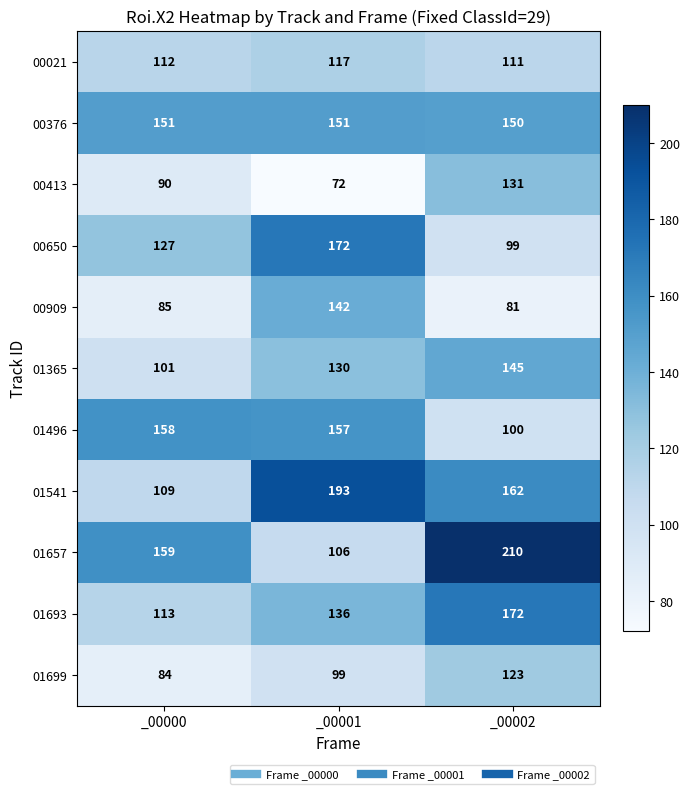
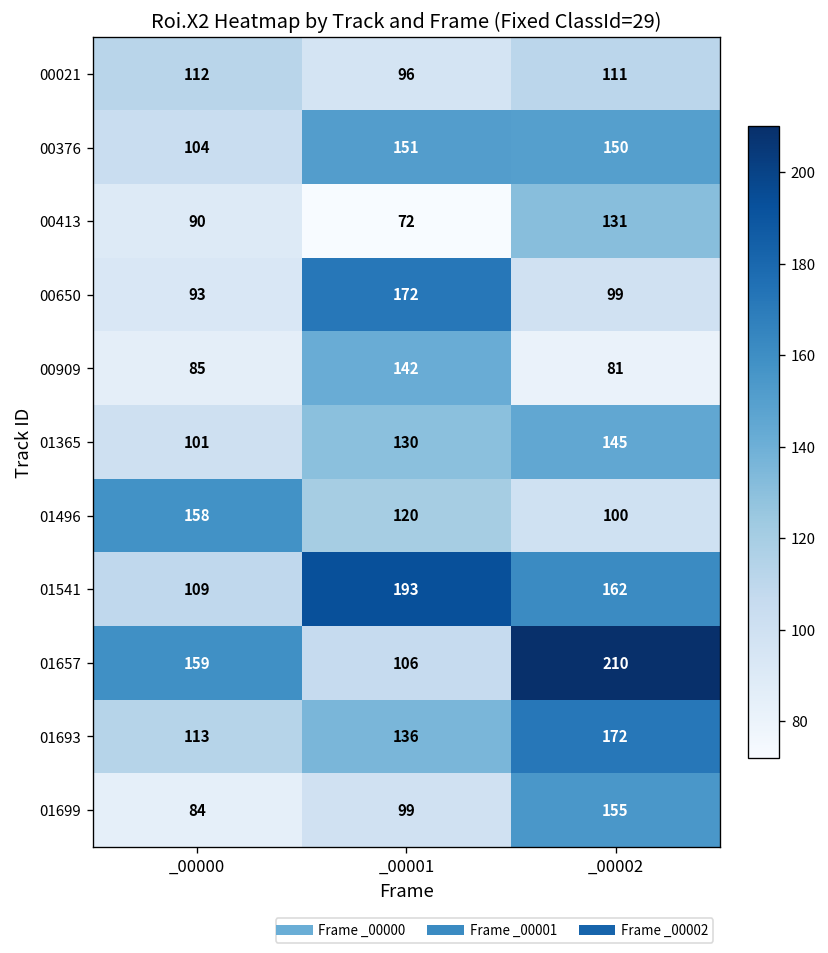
00021, _00001: 117 -> 96
00376, _00000: 151 -> 104
00650, _00000: 127 -> 93
01496, _00001: 157 -> 120
01699, _00002: 123 -> 155
